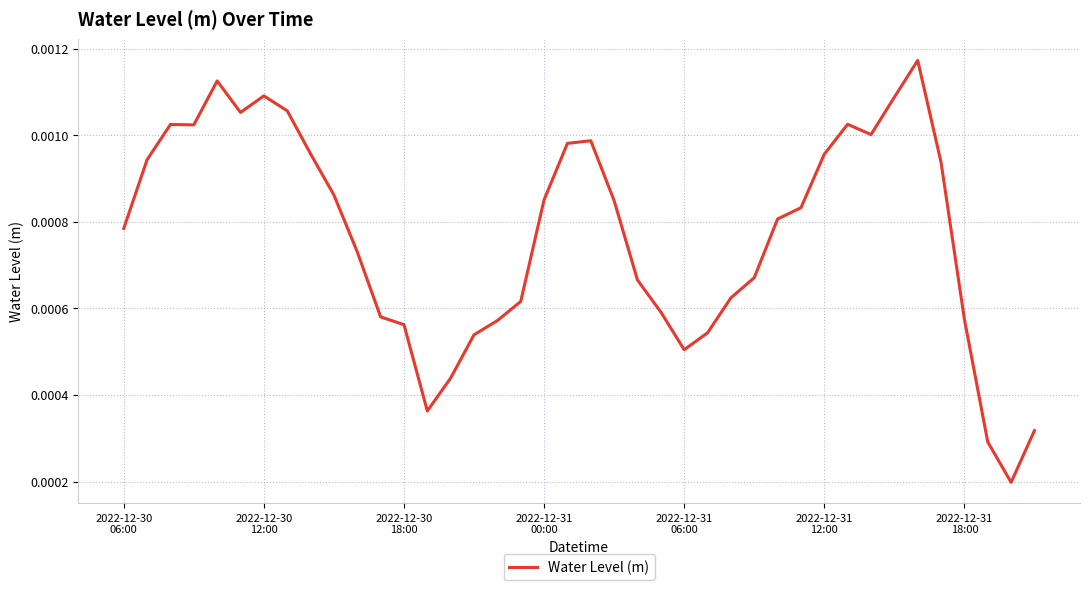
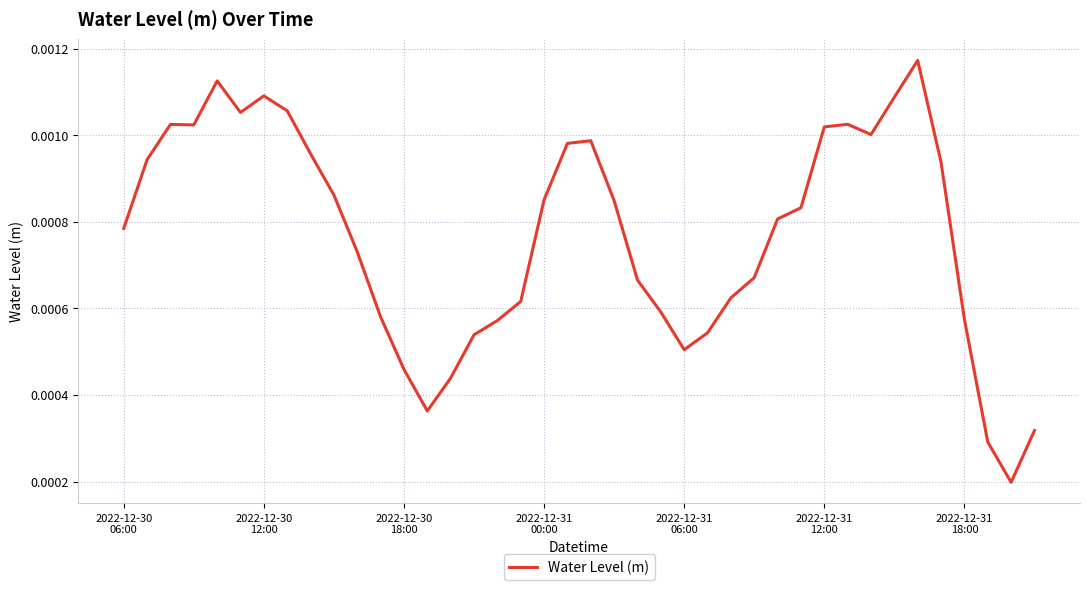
2022-12-30 18:00: 0.00056 -> 0.00046
2022-12-31 12:00: 0.00096 -> 0.00102
